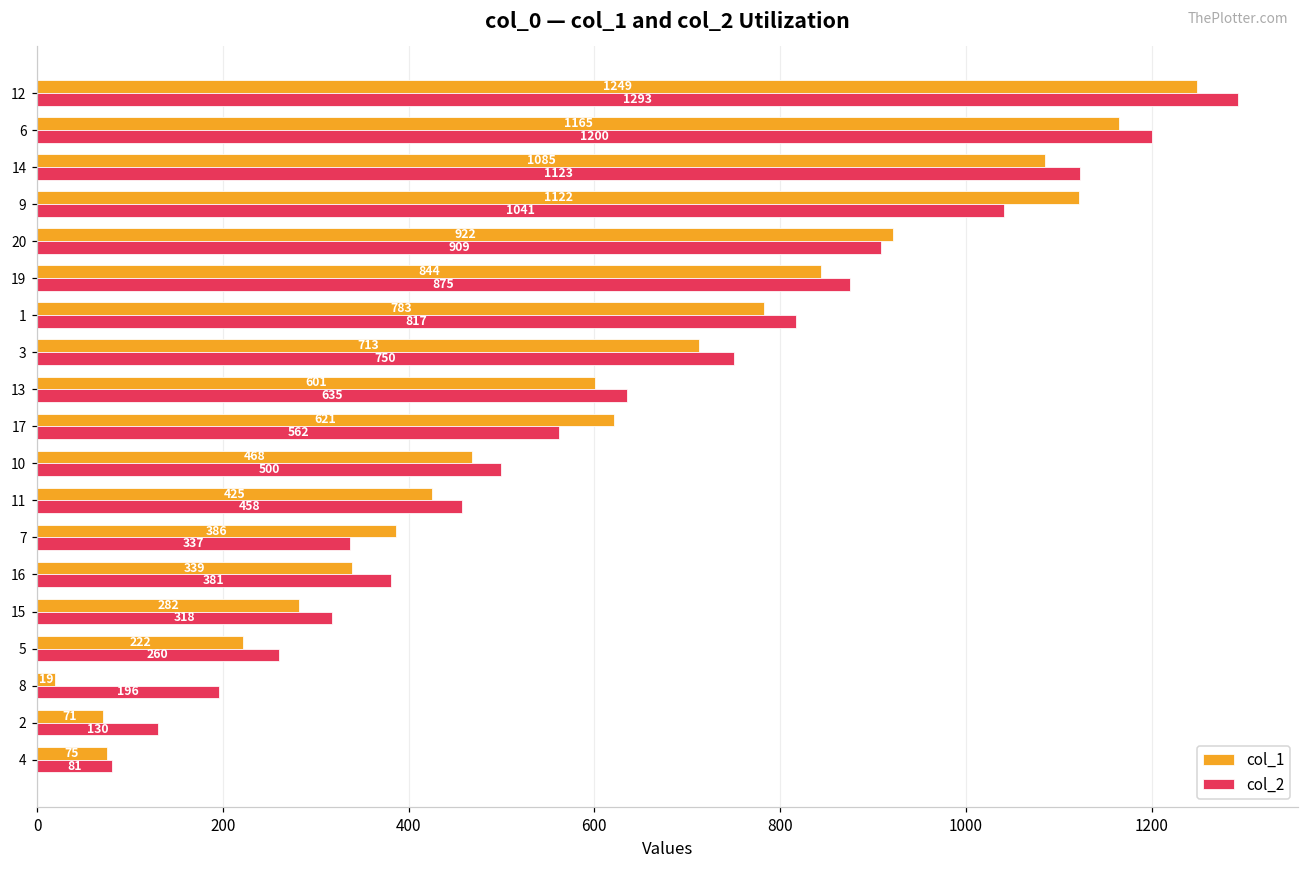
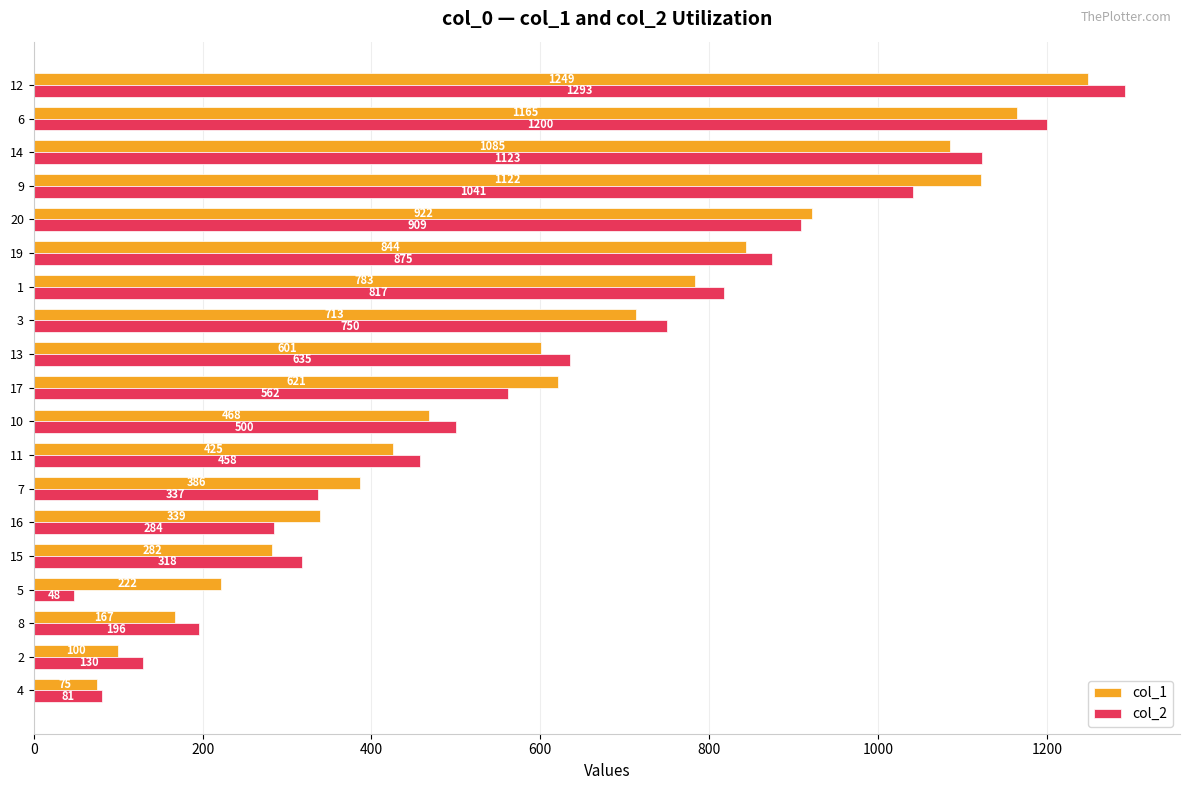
col_2, 16: 381 -> 284
col_2, 5: 260 -> 48
col_1, 8: 19 -> 167
col_1, 2: 71 -> 100
